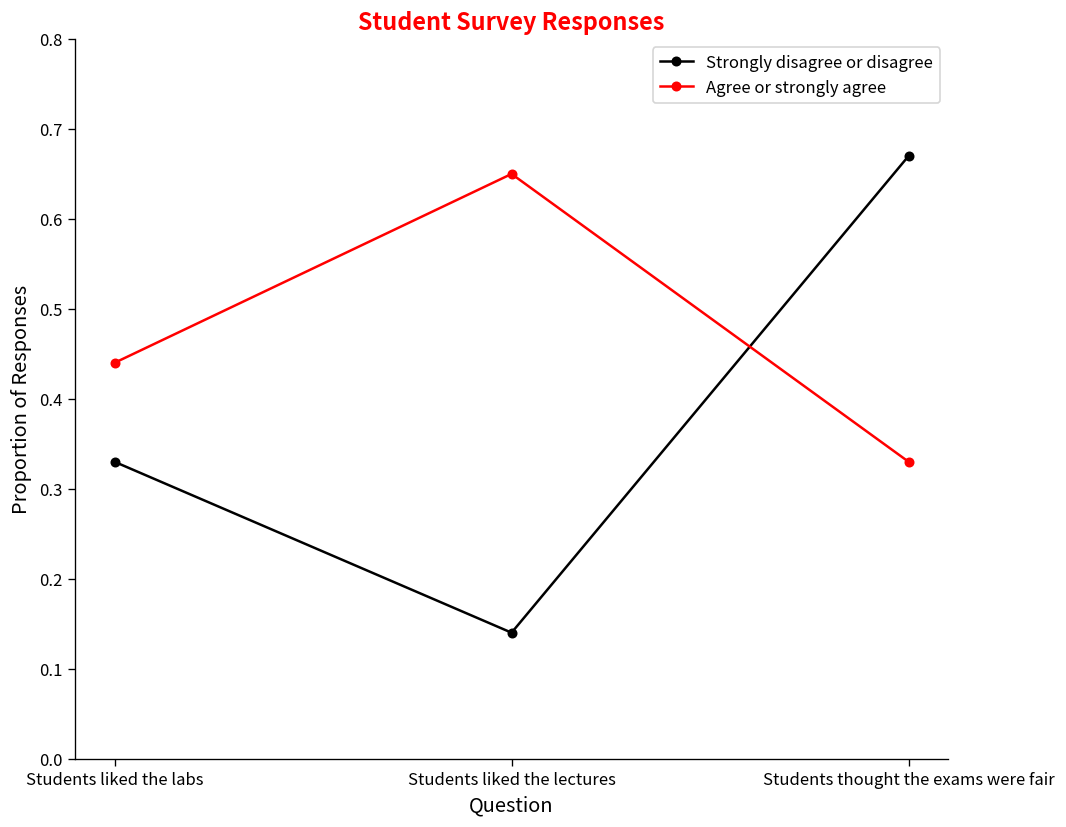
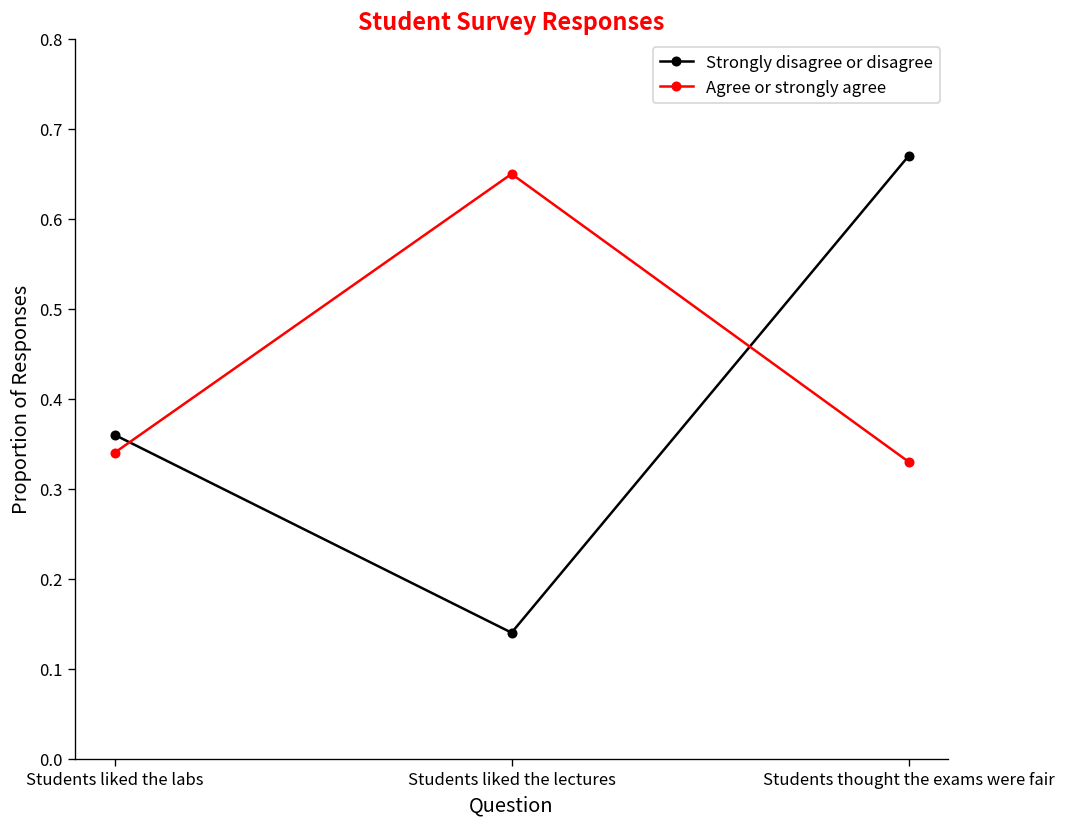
Strongly disagree or disagree, Students liked the labs: 0.33 -> 0.36
Agree or strongly agree, Students liked the labs: 0.44 -> 0.34
